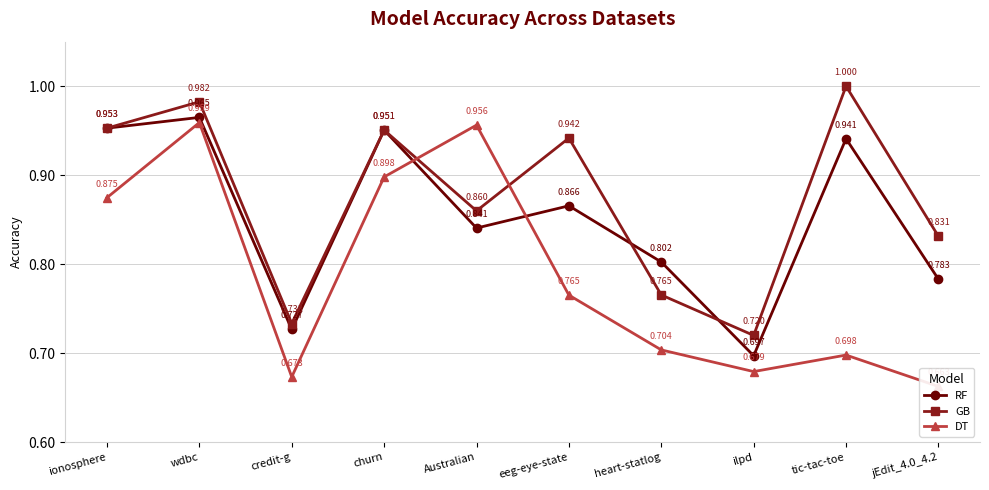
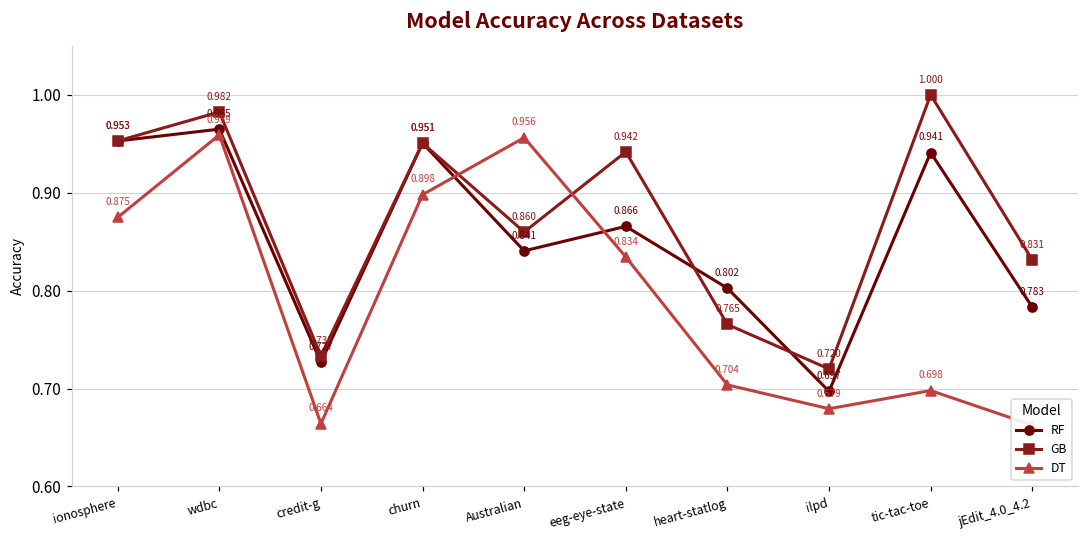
DT, credit-g: 0.673 -> 0.664
DT, eeg-eye-state: 0.765 -> 0.834
